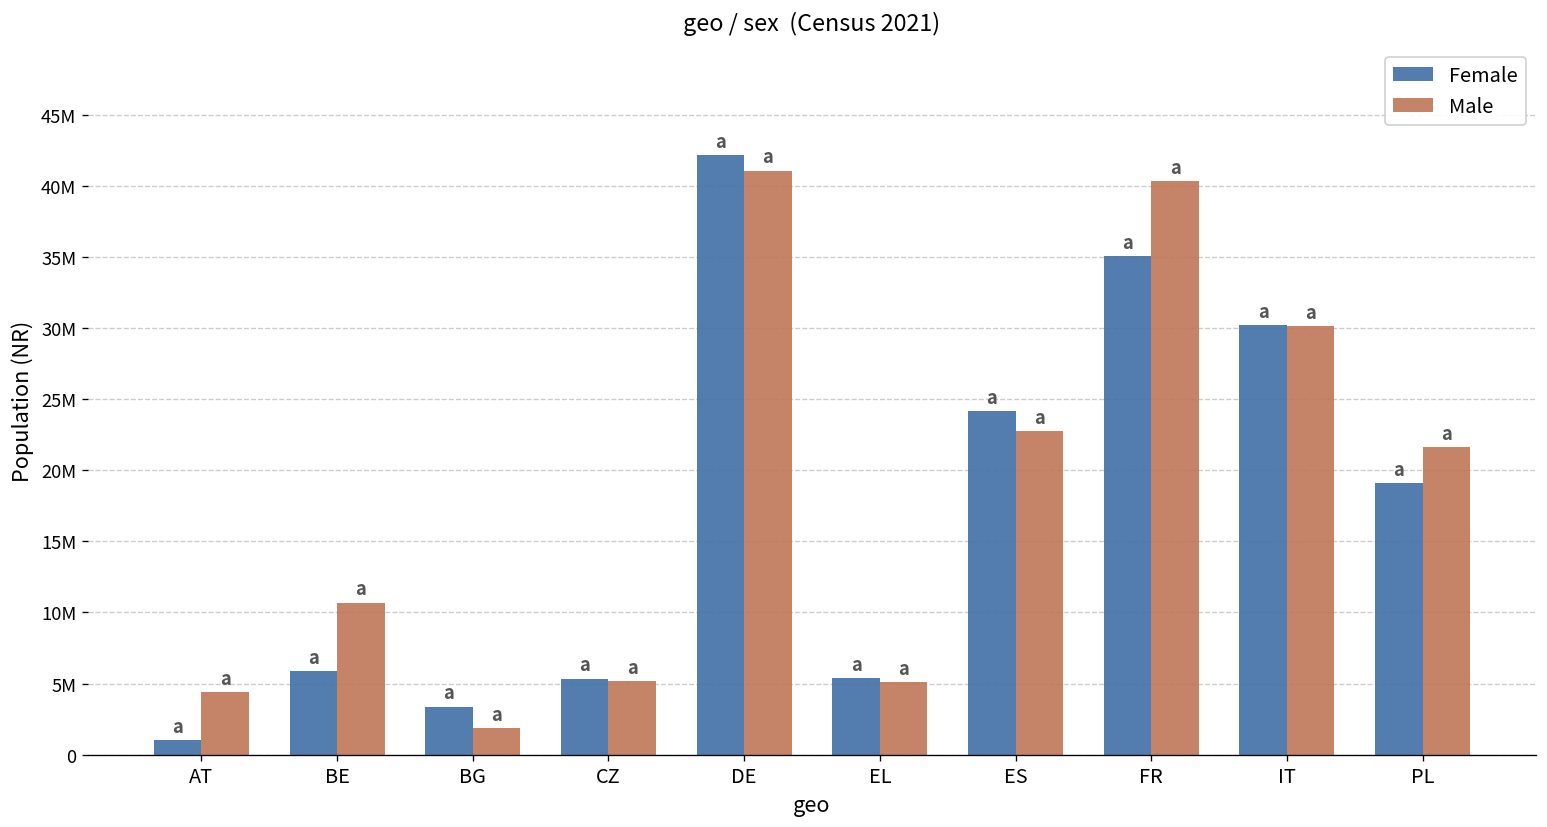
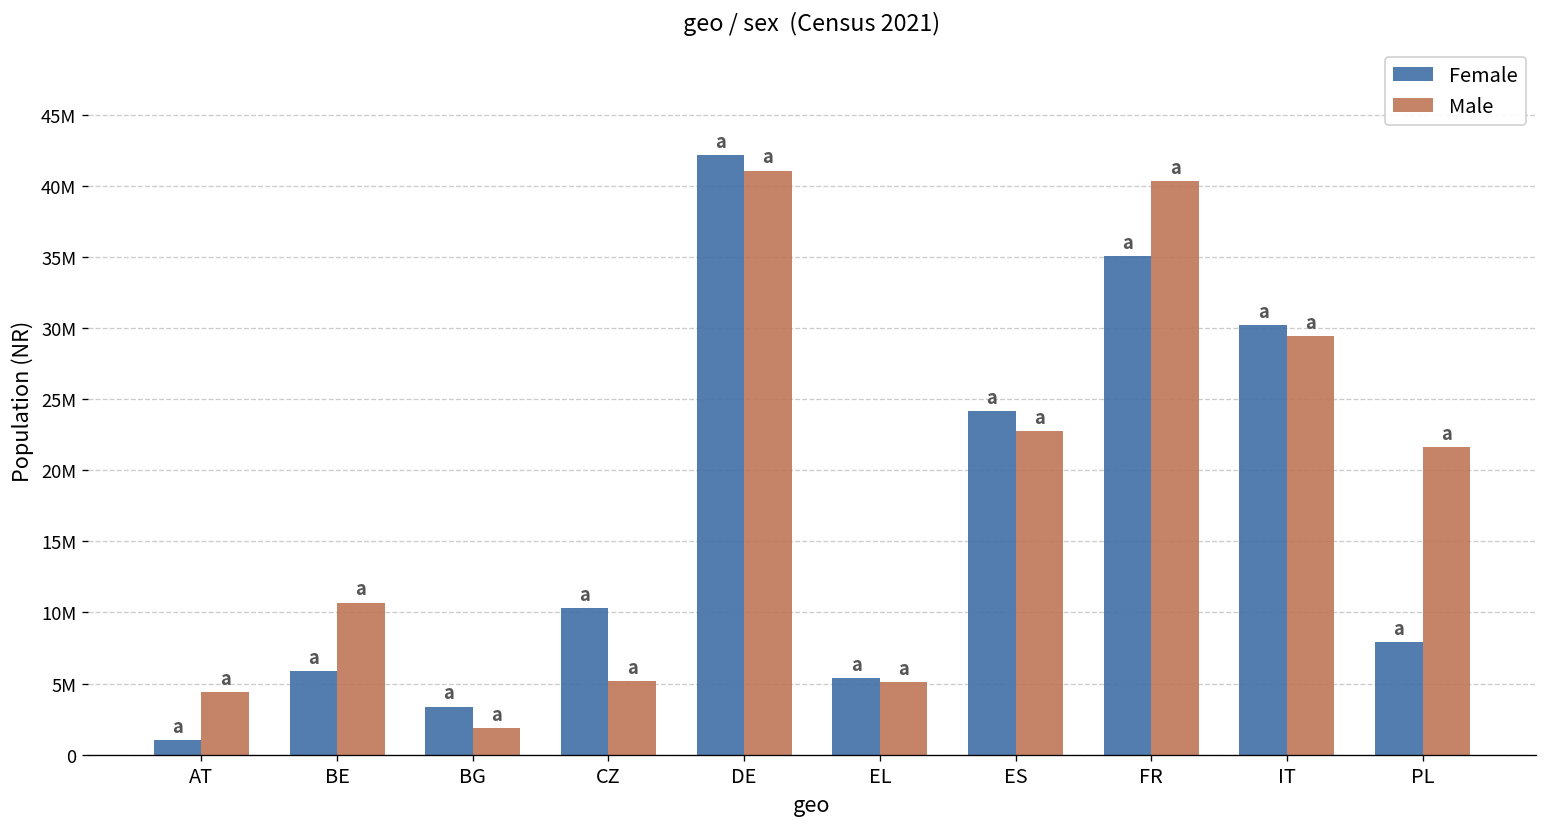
Female, CZ: 5300000 -> 10300000
Male, IT: 30100000 -> 29400000
Female, PL: 19100000 -> 7900000
